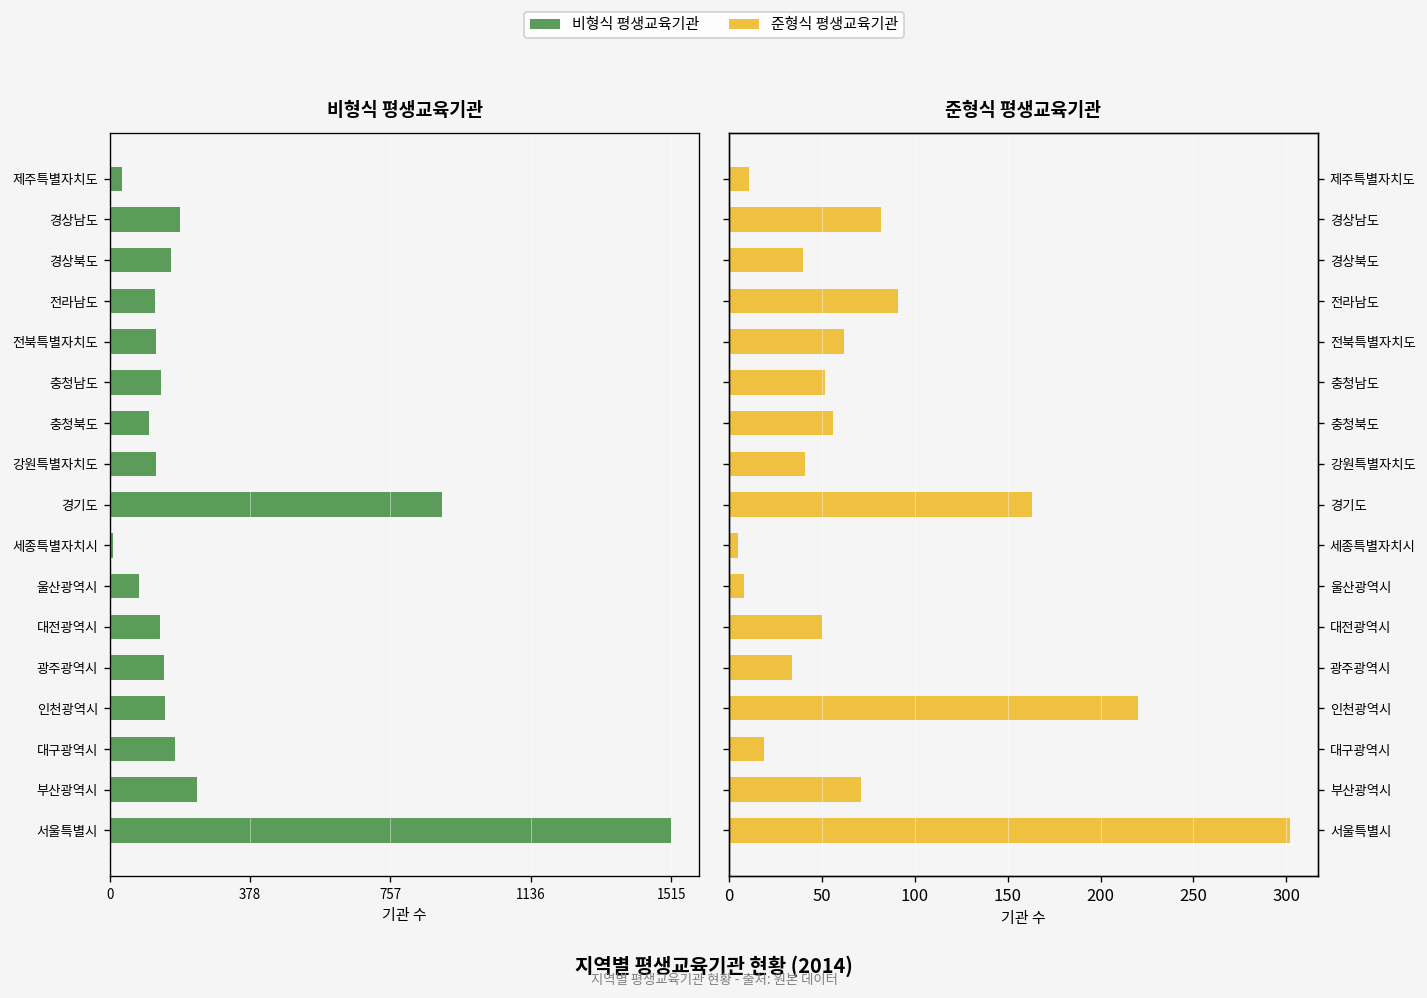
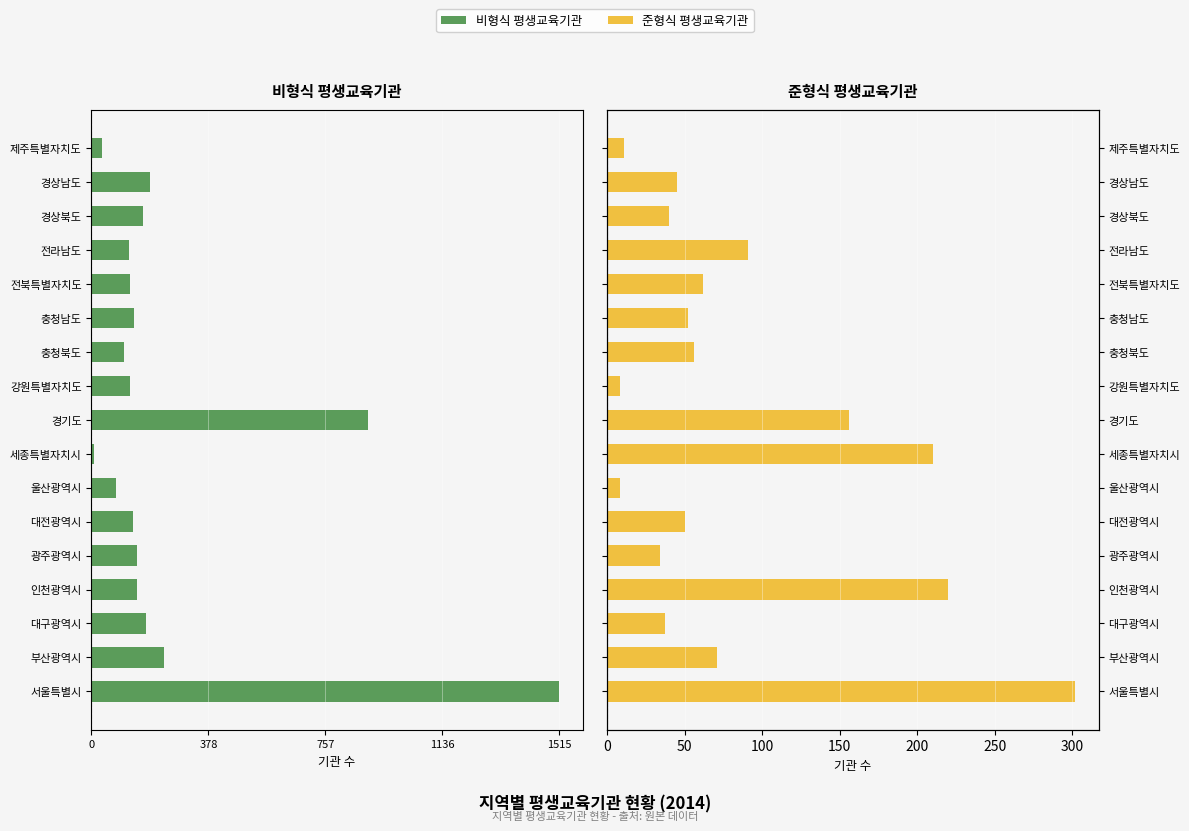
준형식 평생교육기관, 경상남도: 82 -> 45
준형식 평생교육기관, 강원특별자치도: 41 -> 8
준형식 평생교육기관, 경기도: 163 -> 156
준형식 평생교육기관, 세종특별자치시: 5 -> 210
준형식 평생교육기관, 대구광역시: 19 -> 37
